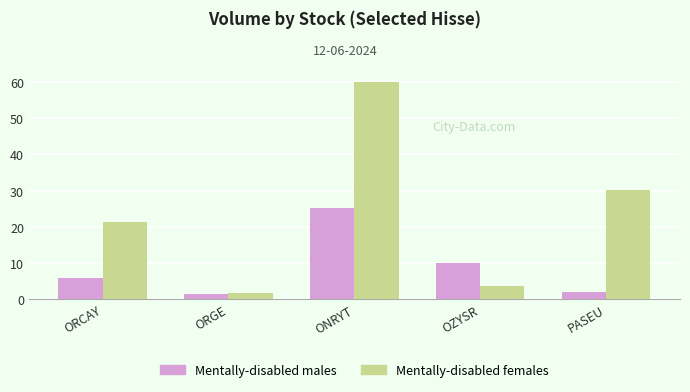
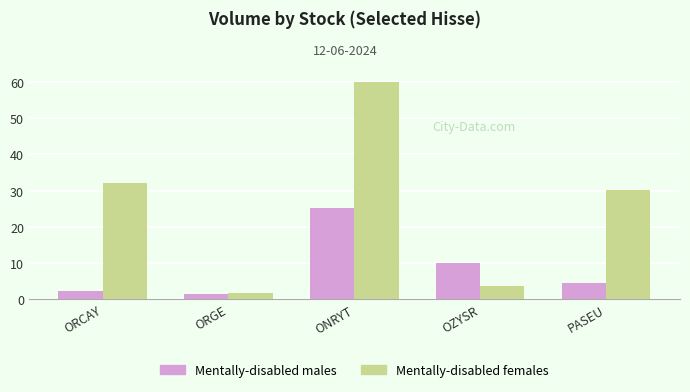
Mentally-disabled males, ORCAY: 6 -> 2
Mentally-disabled females, ORCAY: 21 -> 32
Mentally-disabled males, PASEU: 2 -> 4
